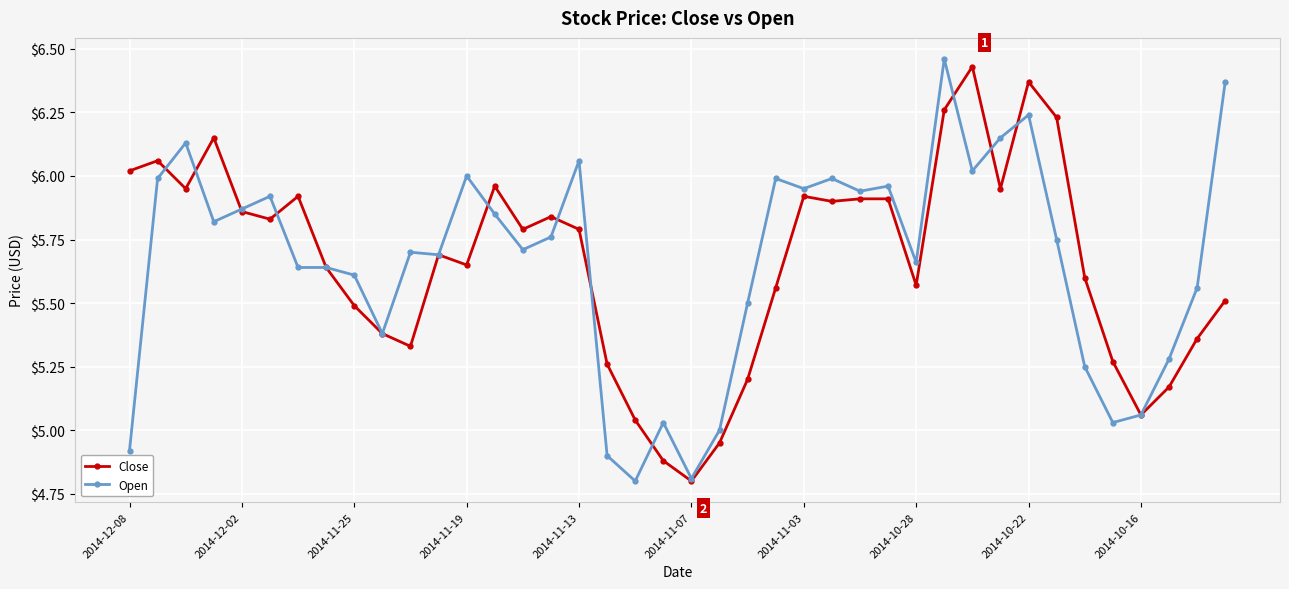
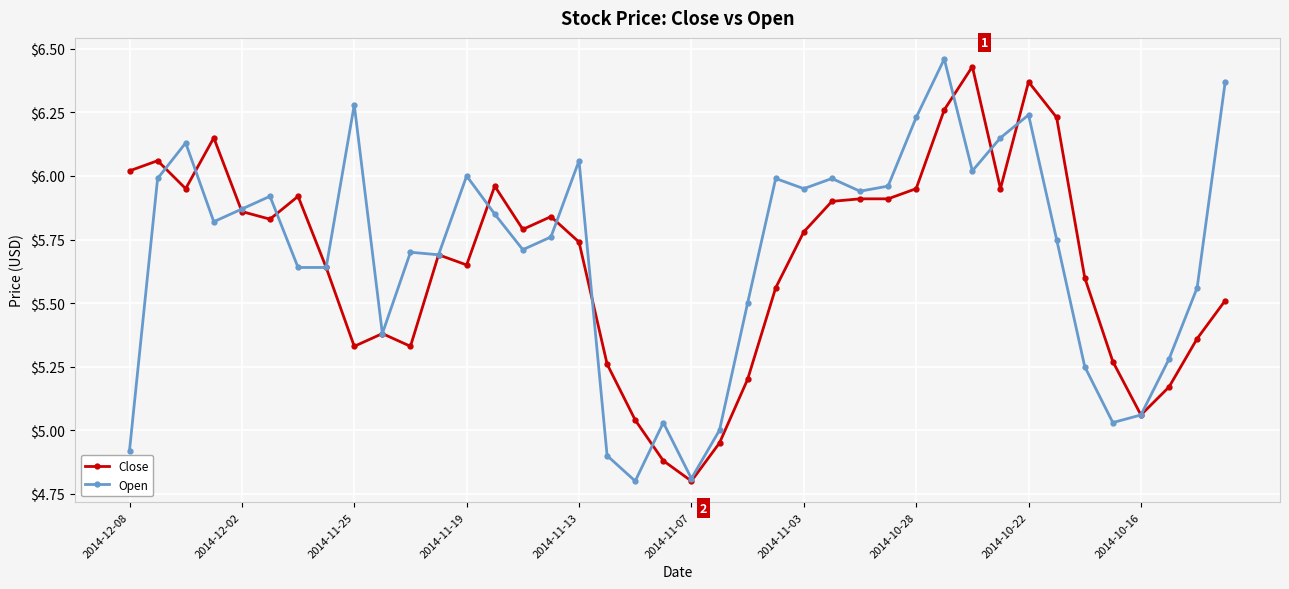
Close, 2014-11-25: $5.49 -> $5.33
Open, 2014-11-25: $5.61 -> $6.28
Close, 2014-11-13: $5.79 -> $5.74
Close, 2014-11-03: $5.92 -> $5.78
Close, 2014-10-28: $5.57 -> $5.95
Open, 2014-10-28: $5.66 -> $6.23
